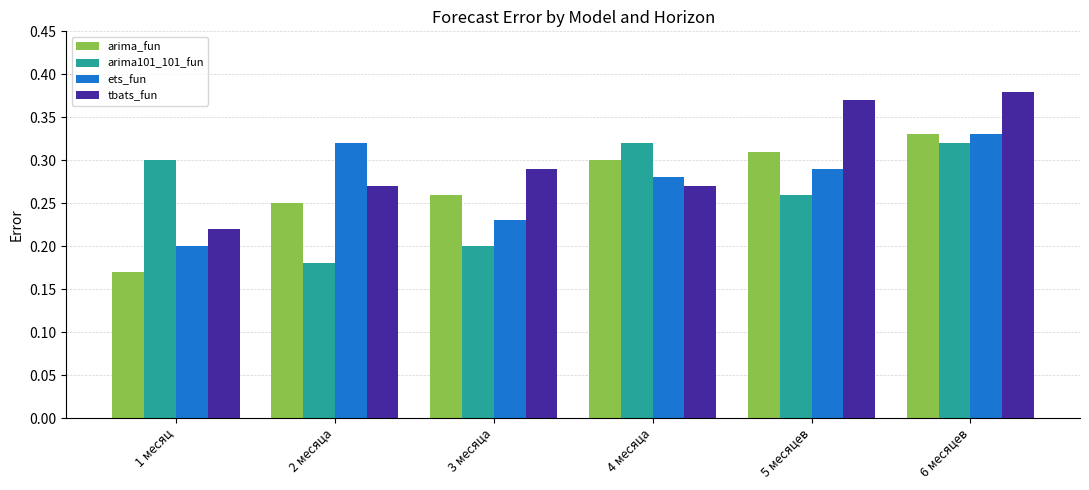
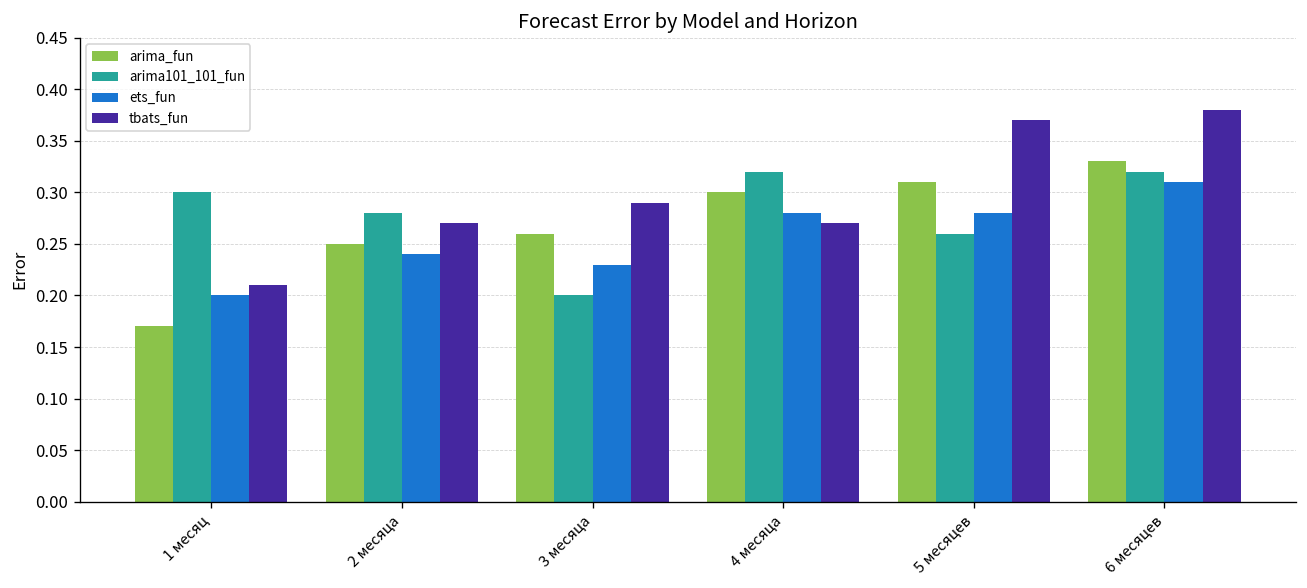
tbats_fun, 1 месяц: 0.22 -> 0.21
arima101_101_fun, 2 месяца: 0.18 -> 0.28
ets_fun, 2 месяца: 0.32 -> 0.24
ets_fun, 5 месяцев: 0.29 -> 0.28
ets_fun, 6 месяцев: 0.33 -> 0.31
